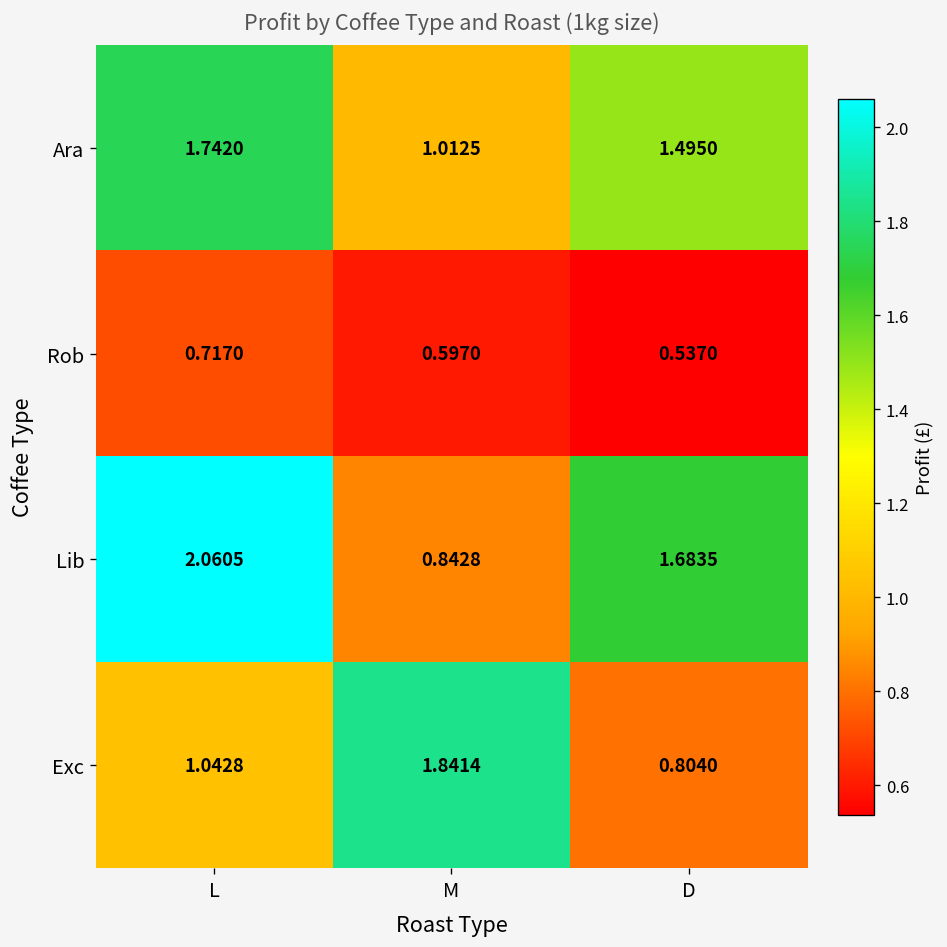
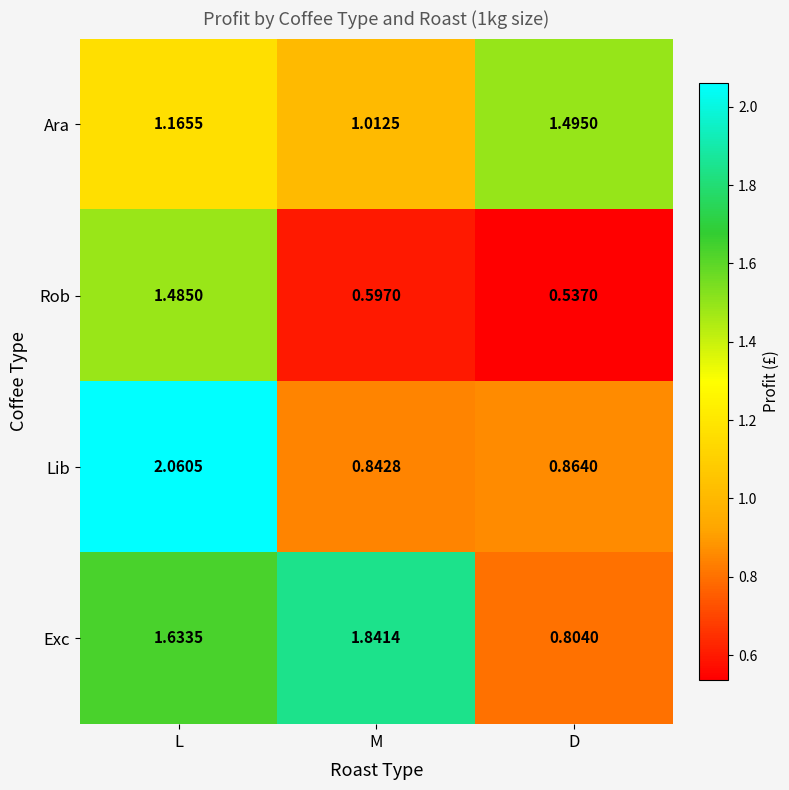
Ara, L: 1.7420 -> 1.1655
Rob, L: 0.7170 -> 1.4850
Lib, D: 1.6835 -> 0.8640
Exc, L: 1.0428 -> 1.6335
